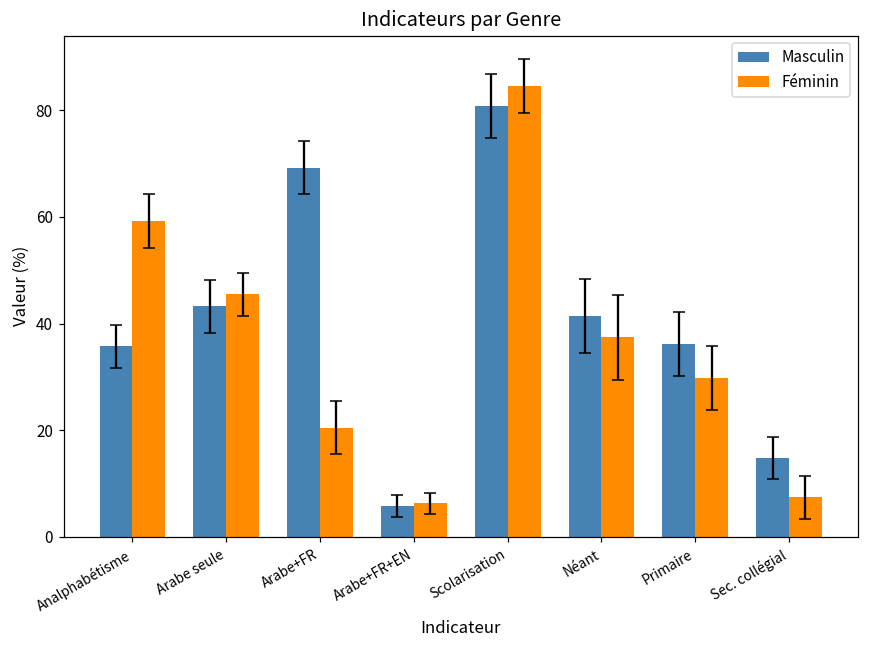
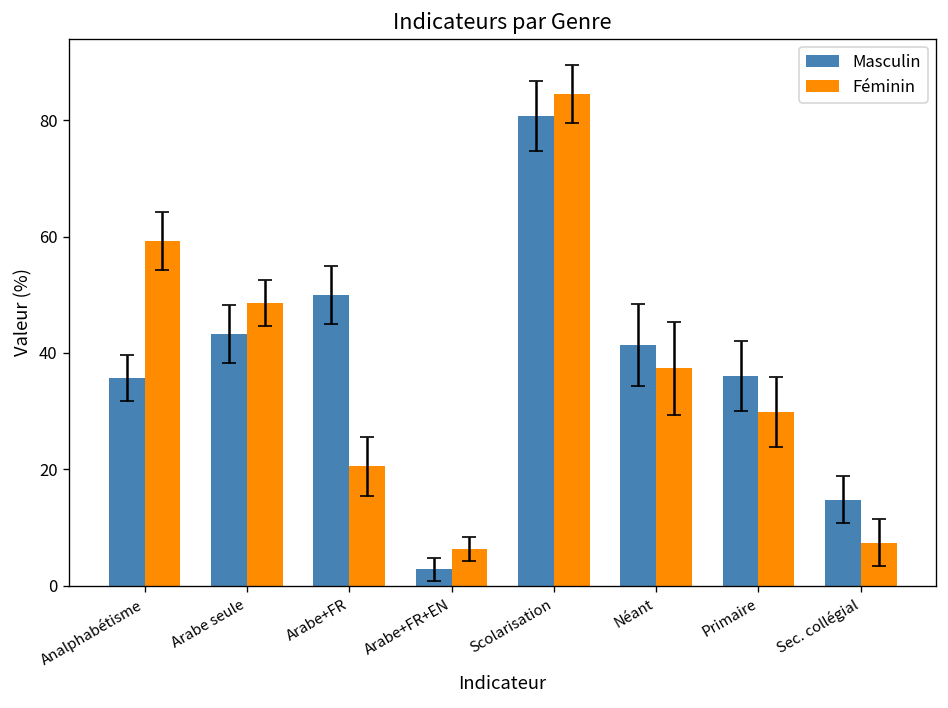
Féminin, Arabe seule: 46 -> 49
Masculin, Arabe+FR: 69 -> 50
Masculin, Arabe+FR+EN: 6 -> 3
